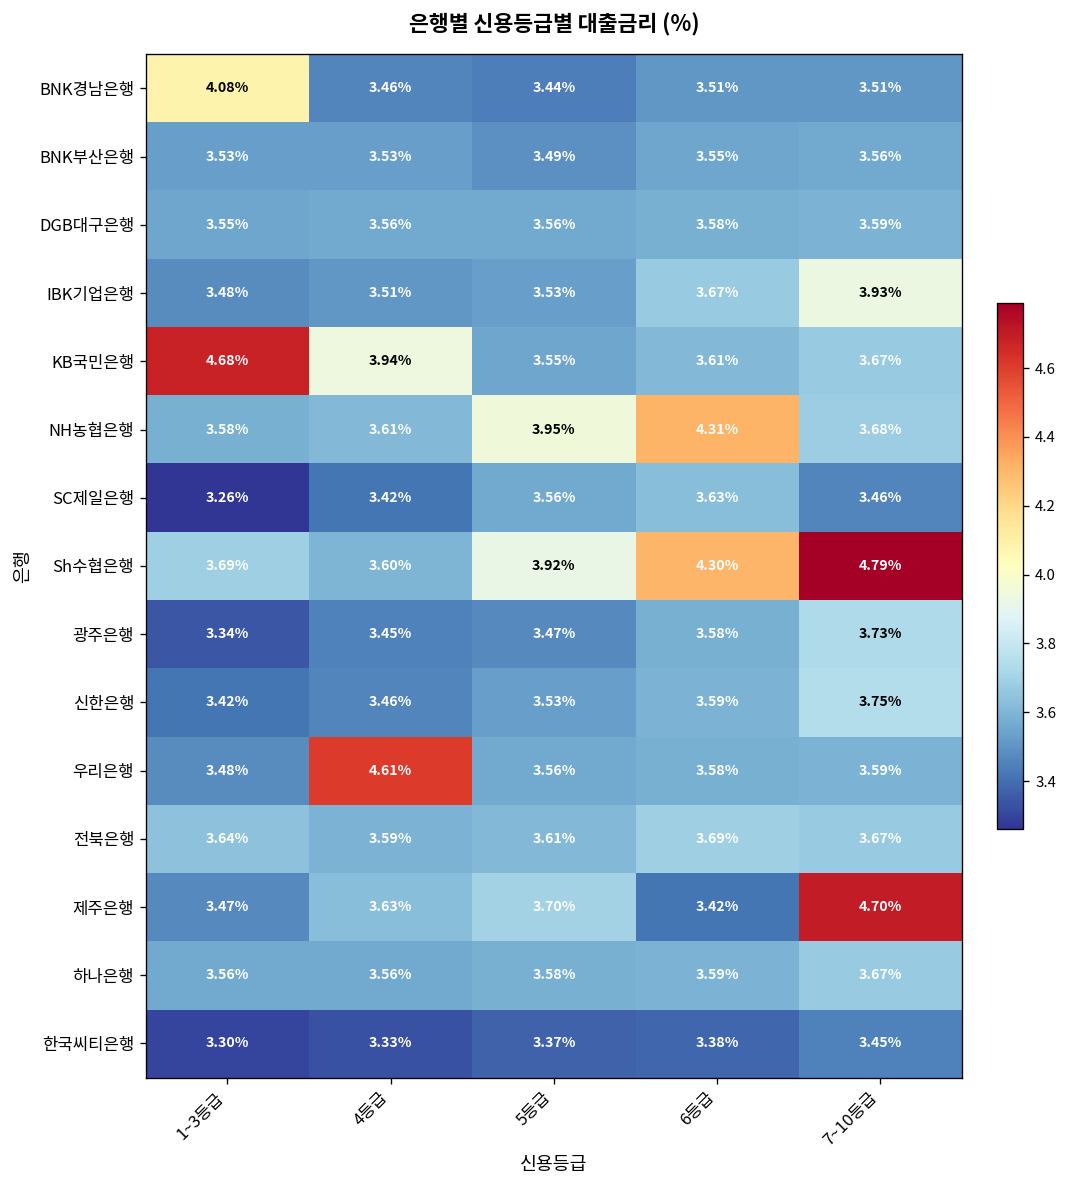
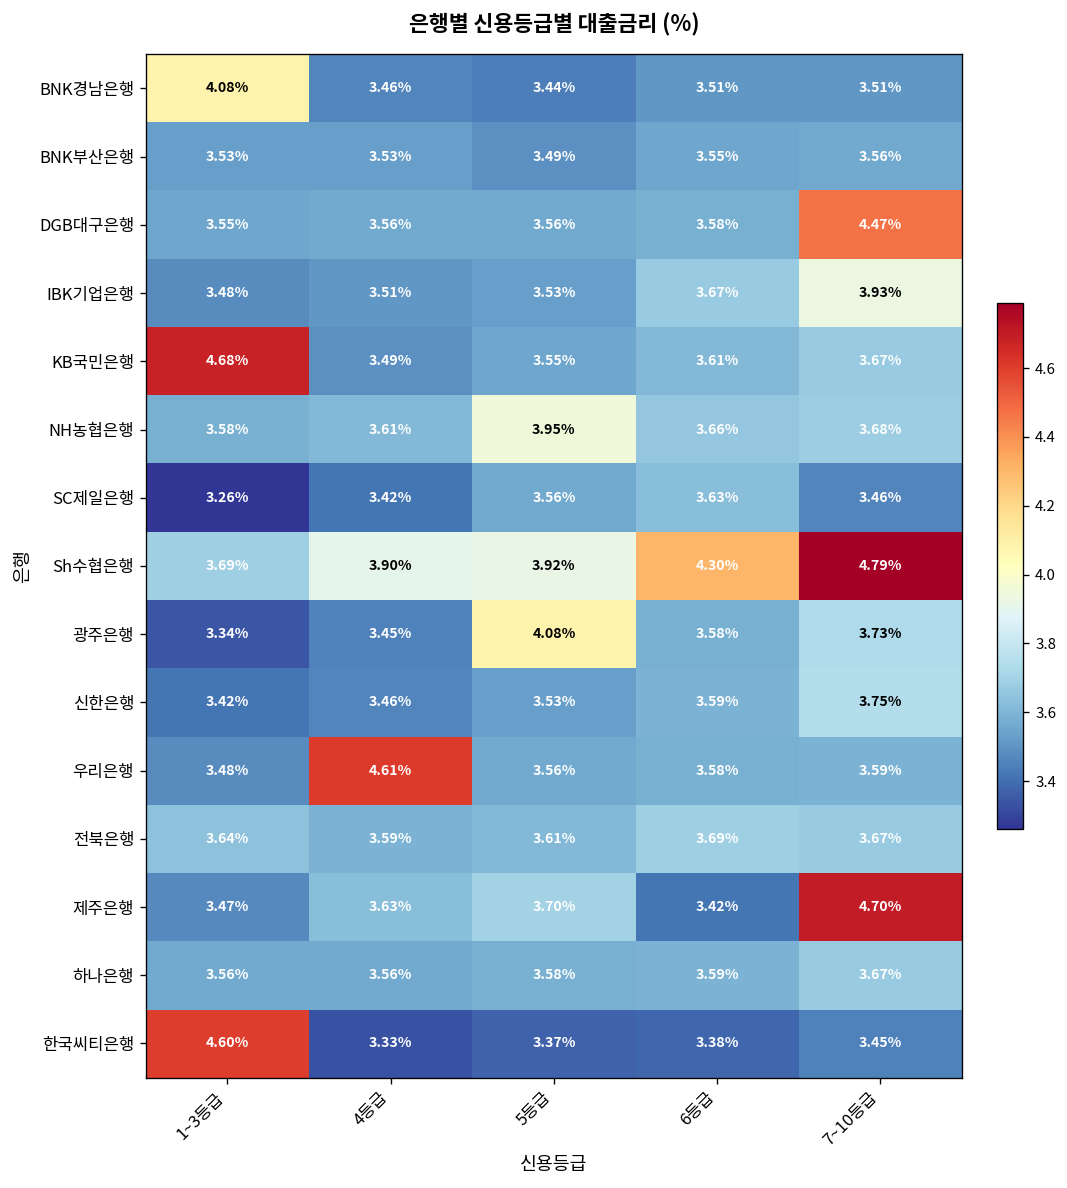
DGB대구은행, 7~10등급: 3.59% -> 4.47%
KB국민은행, 4등급: 3.94% -> 3.49%
NH농협은행, 6등급: 4.31% -> 3.66%
Sh수협은행, 4등급: 3.60% -> 3.90%
광주은행, 5등급: 3.47% -> 4.08%
한국씨티은행, 1~3등급: 3.30% -> 4.60%
